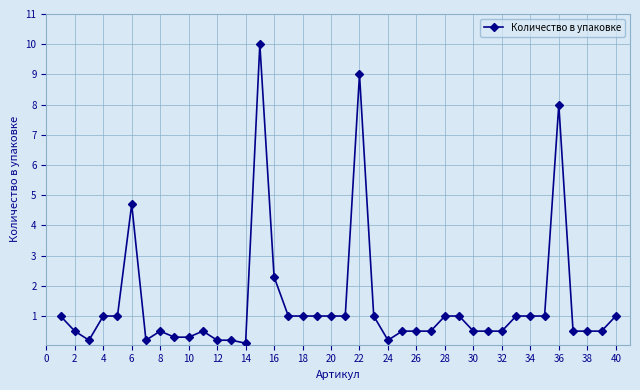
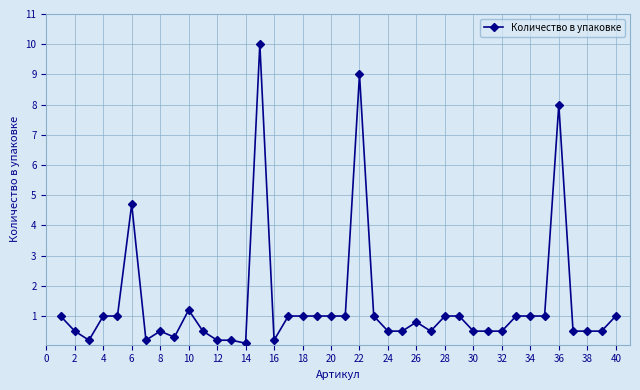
10: 0.3 -> 1.2
16: 2.3 -> 0.2
24: 0.2 -> 0.5
26: 0.5 -> 0.8
